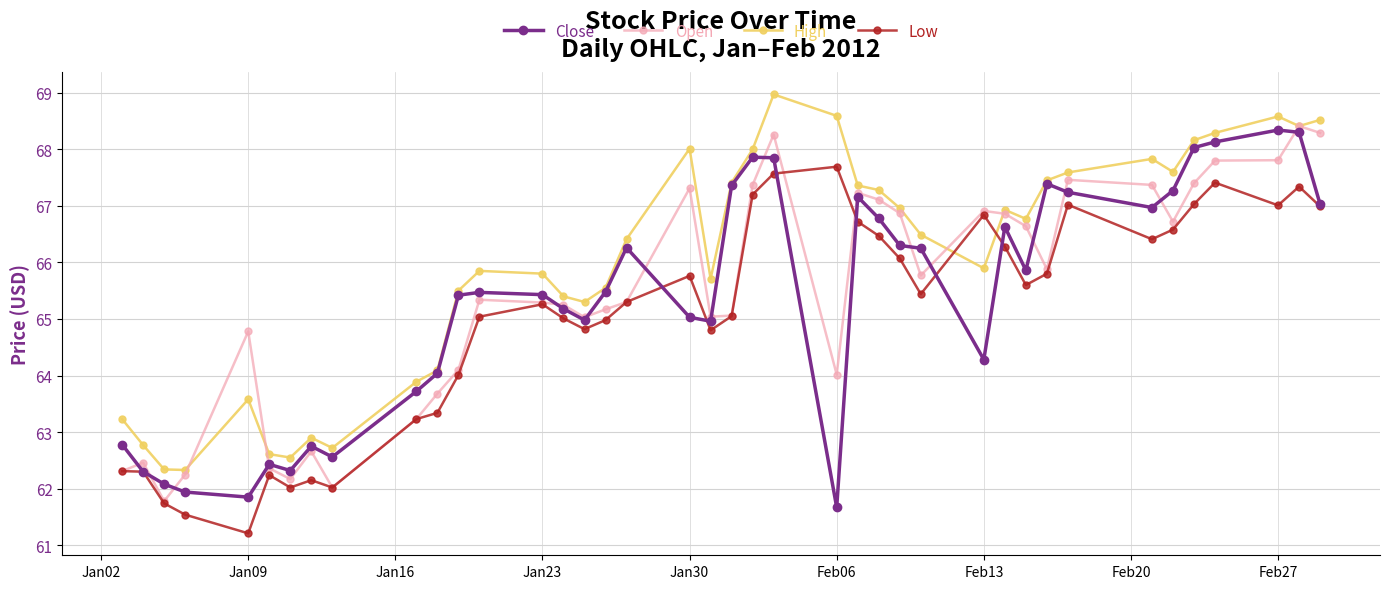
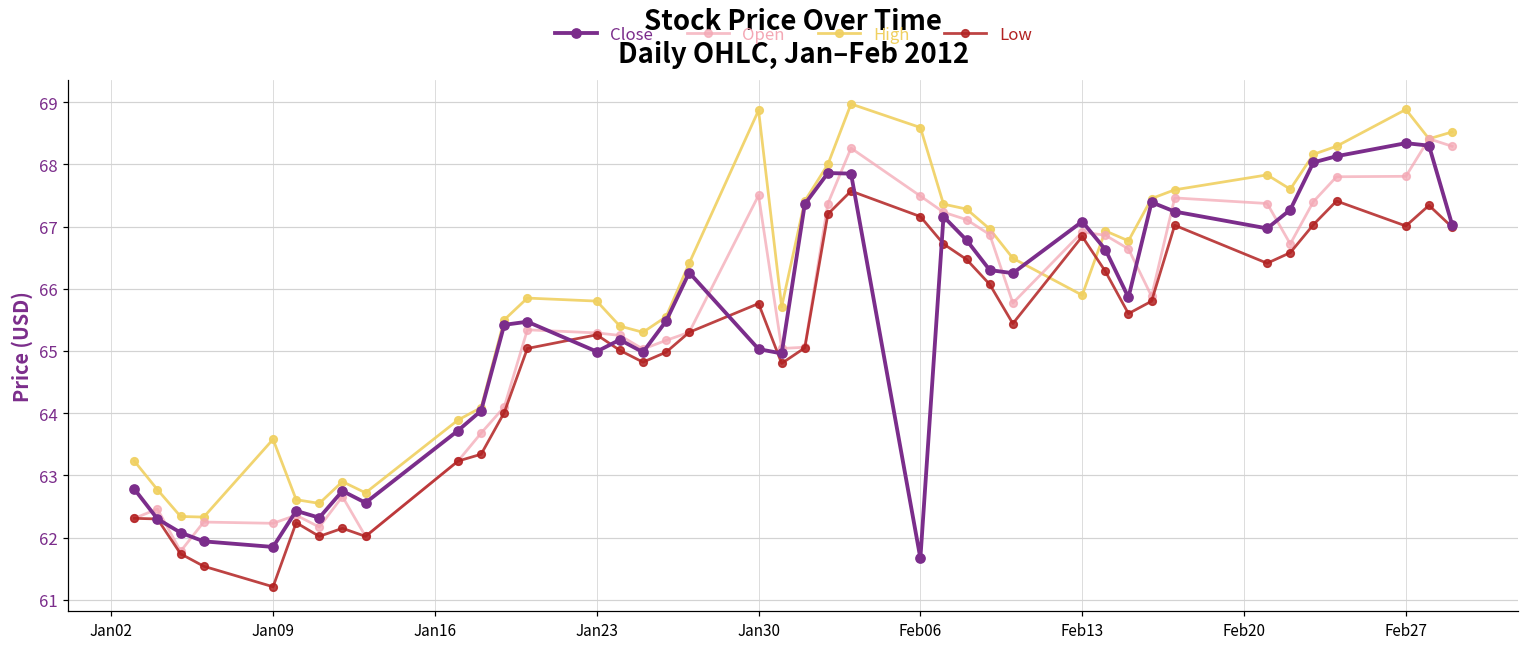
Open, Jan09: 64.8 -> 62.2
Close, Jan23: 65.4 -> 65.0
Open, Jan30: 67.3 -> 67.5
High, Jan30: 68.0 -> 68.9
Open, Feb06: 64.0 -> 67.5
Low, Feb06: 67.7 -> 67.2
Close, Feb13: 64.3 -> 67.1
High, Feb27: 68.6 -> 68.9
